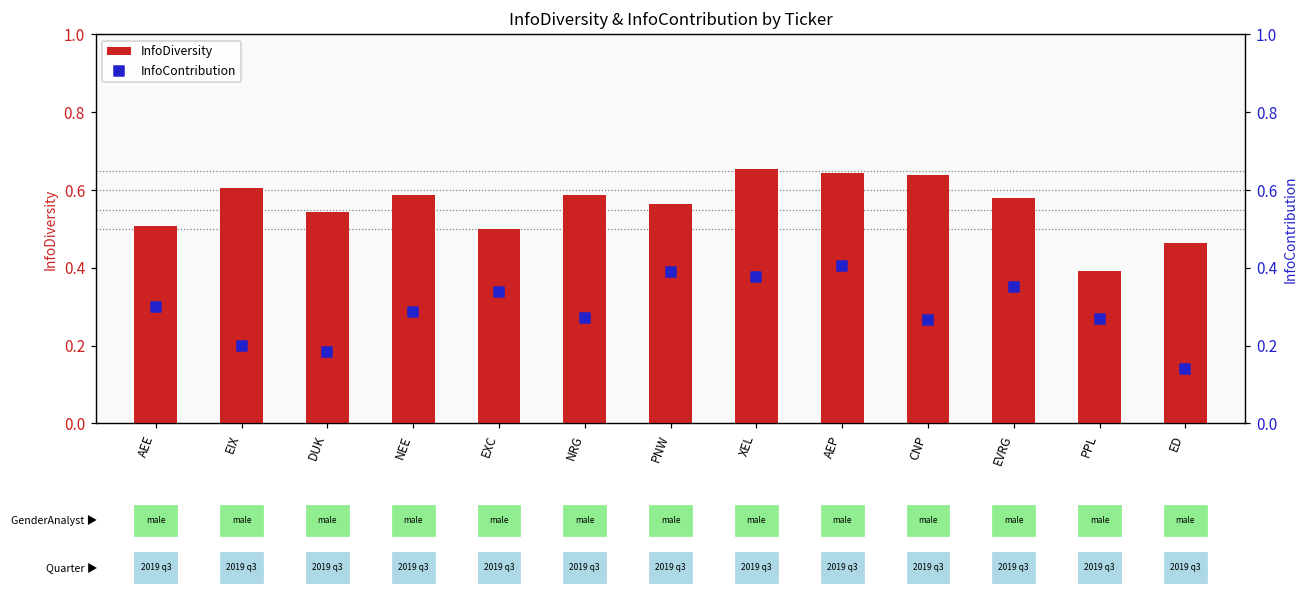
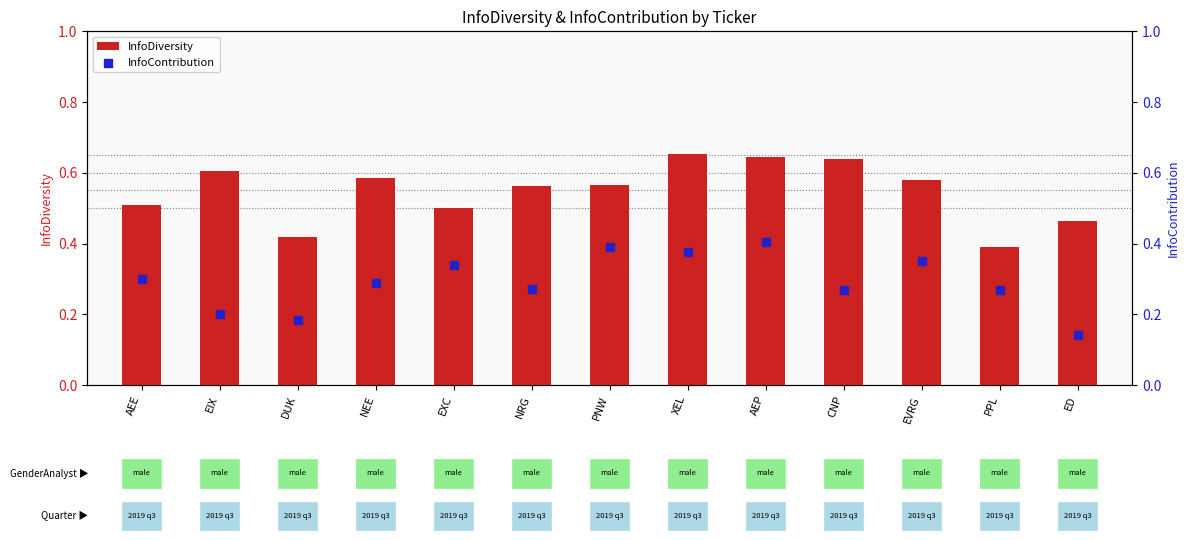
InfoDiversity, DUK: 0.54 -> 0.42
InfoDiversity, NRG: 0.59 -> 0.56
